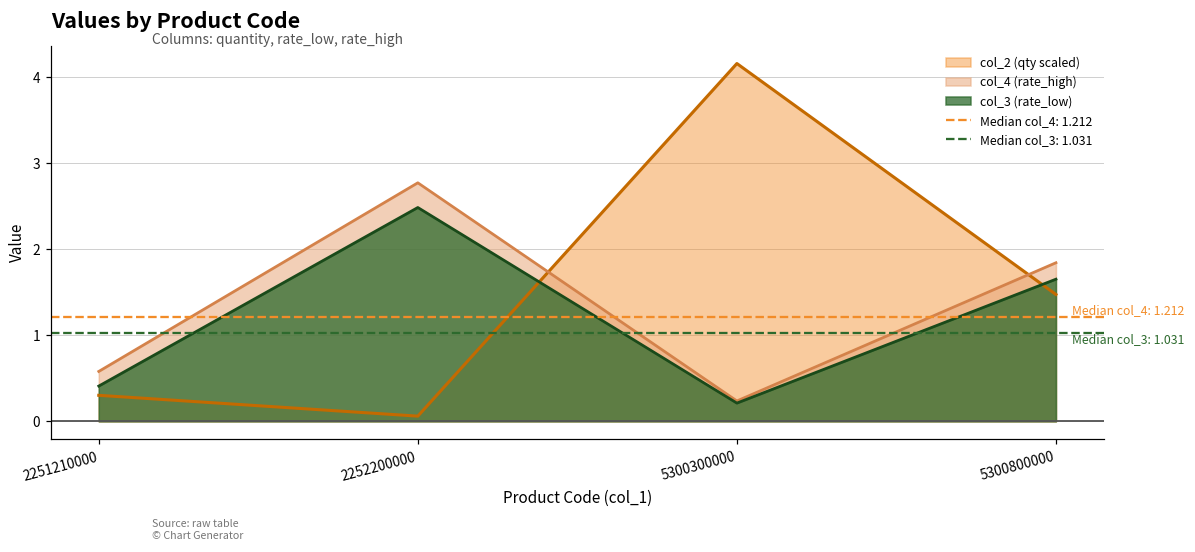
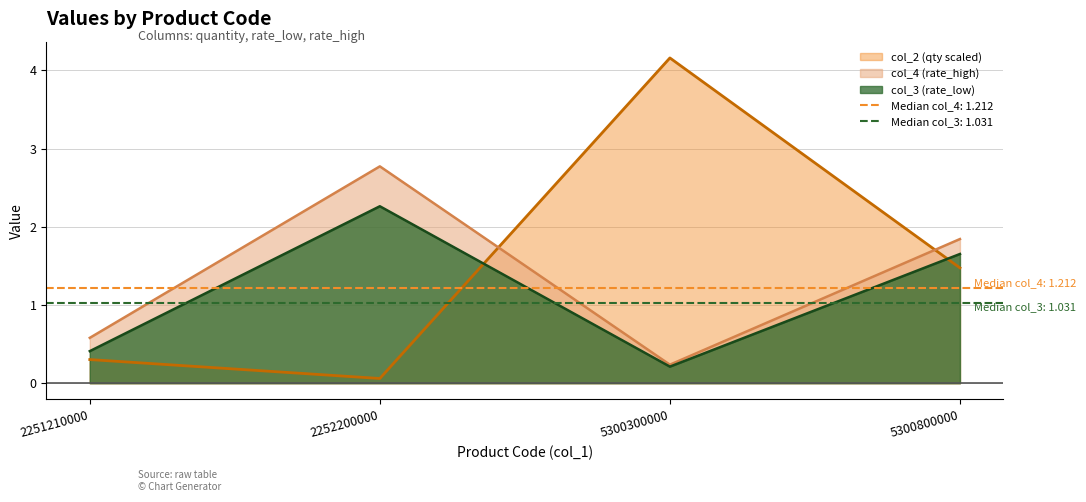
col_3 (rate_low), 2252200000: 2.5 -> 2.3
